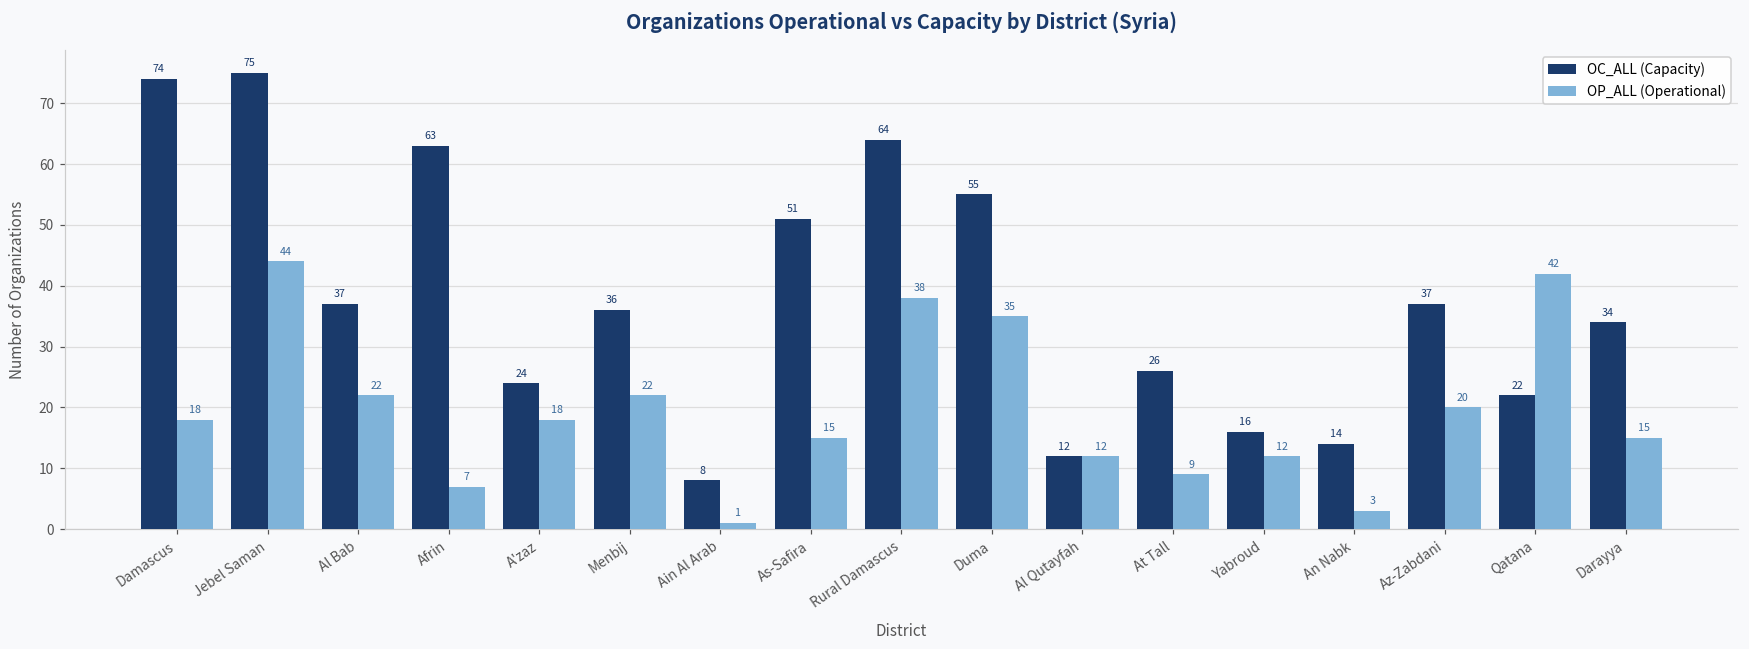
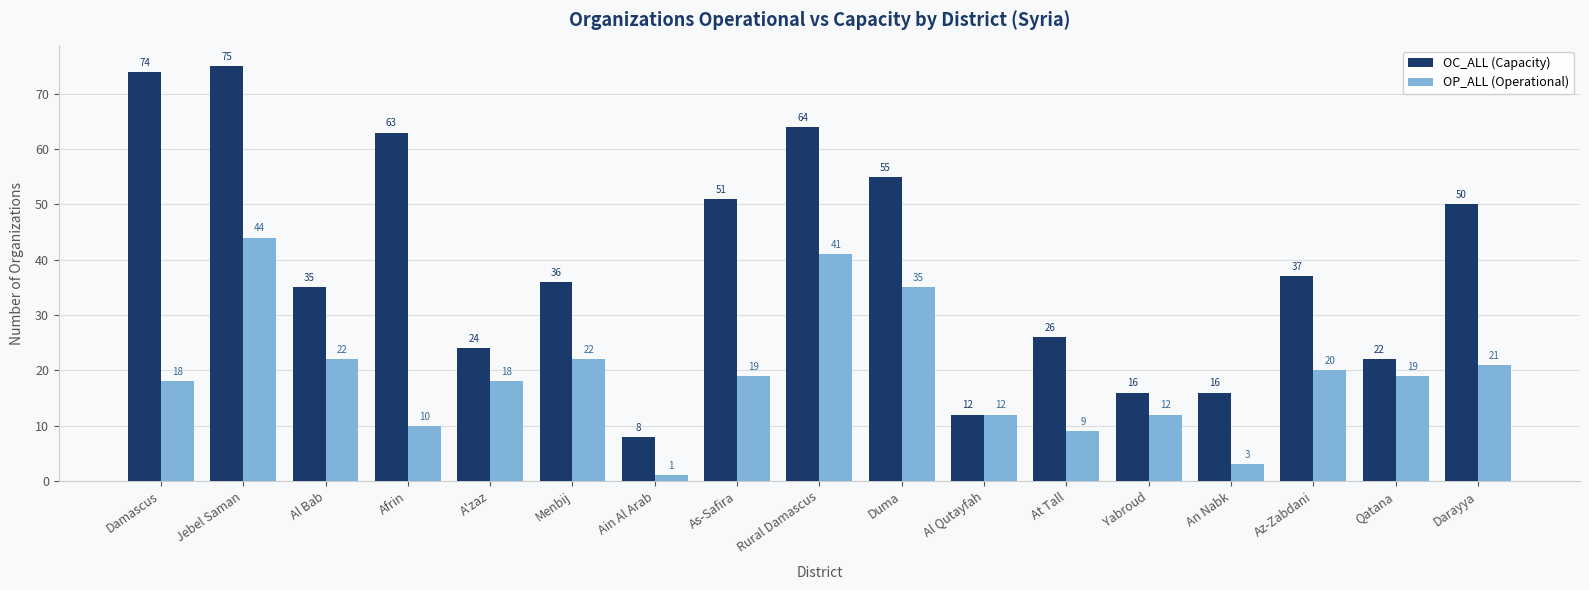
OC_ALL (Capacity), Al Bab: 37 -> 35
OP_ALL (Operational), Afrin: 7 -> 10
OP_ALL (Operational), As-Safira: 15 -> 19
OP_ALL (Operational), Rural Damascus: 38 -> 41
OC_ALL (Capacity), An Nabk: 14 -> 16
OP_ALL (Operational), Qatana: 42 -> 19
OC_ALL (Capacity), Darayya: 34 -> 50
OP_ALL (Operational), Darayya: 15 -> 21
